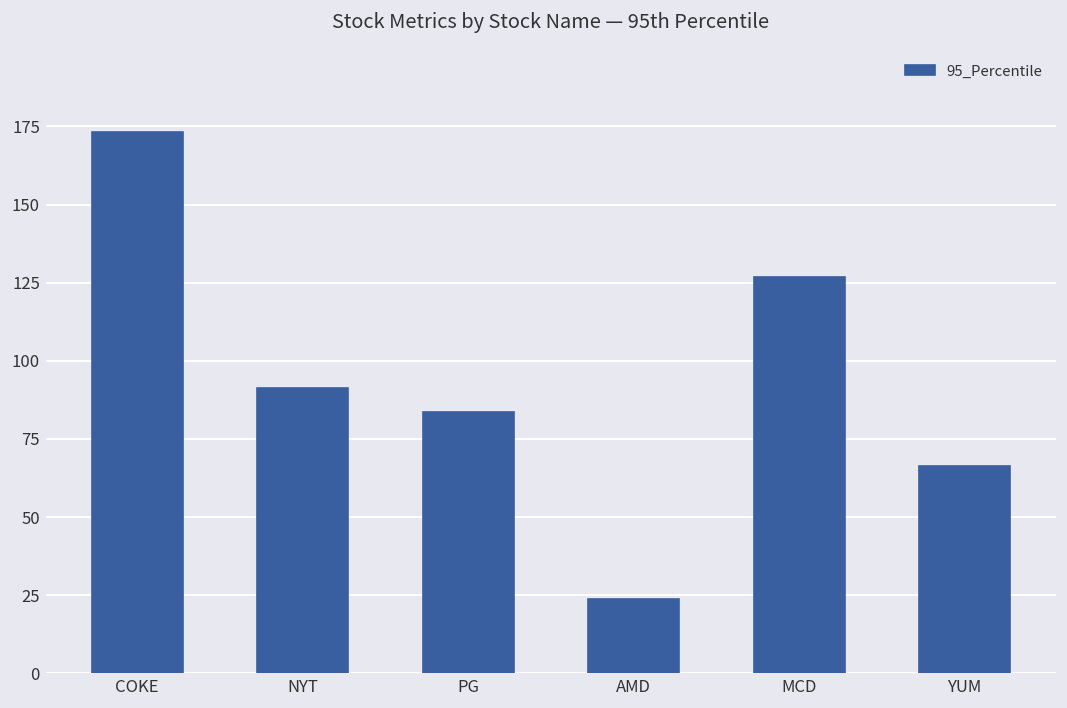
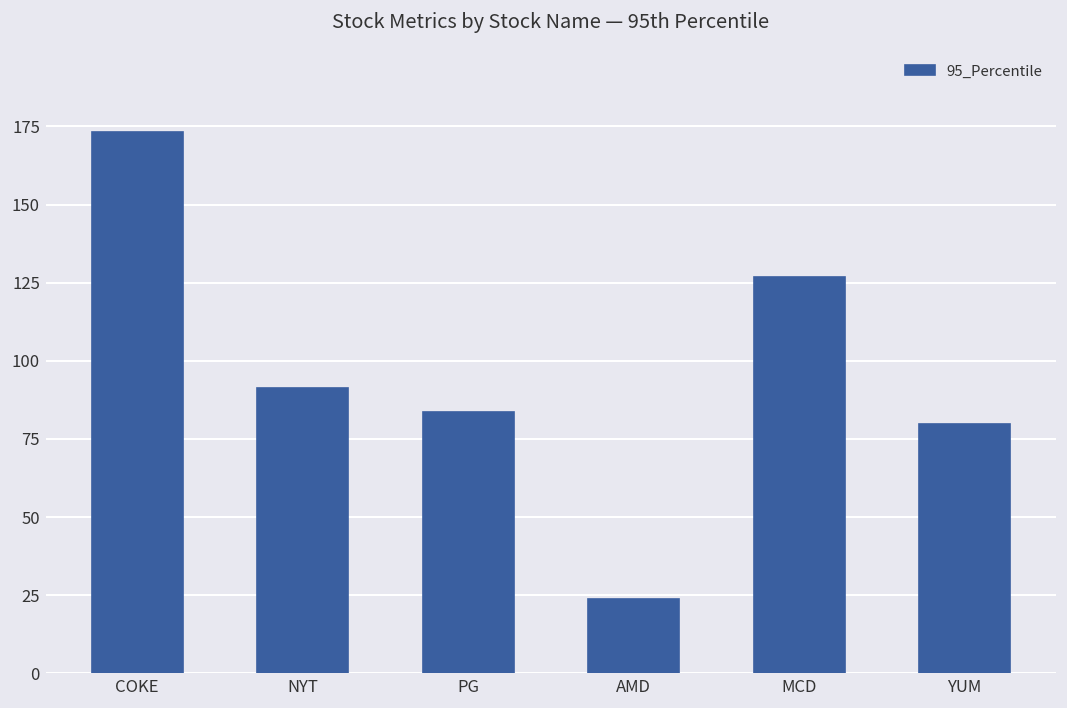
YUM: 66 -> 80
